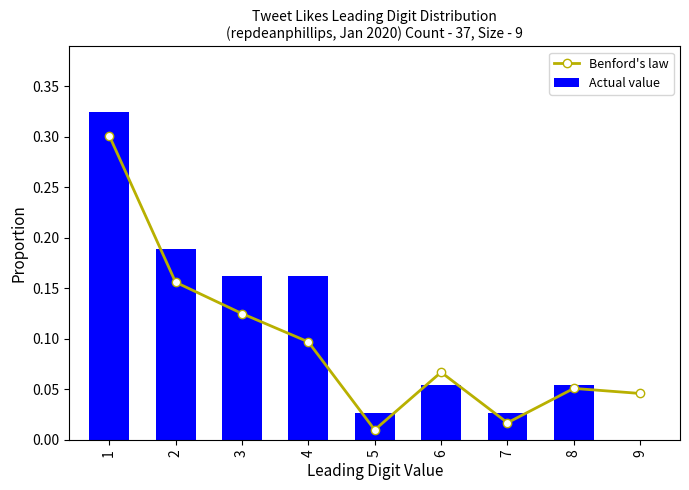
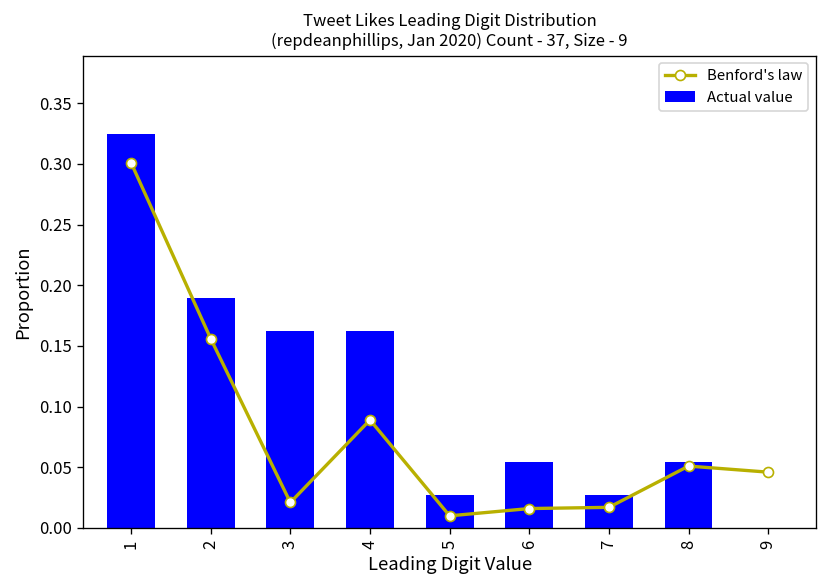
Benford's law, 3: 0.125 -> 0.021
Benford's law, 4: 0.097 -> 0.089
Benford's law, 6: 0.067 -> 0.016
